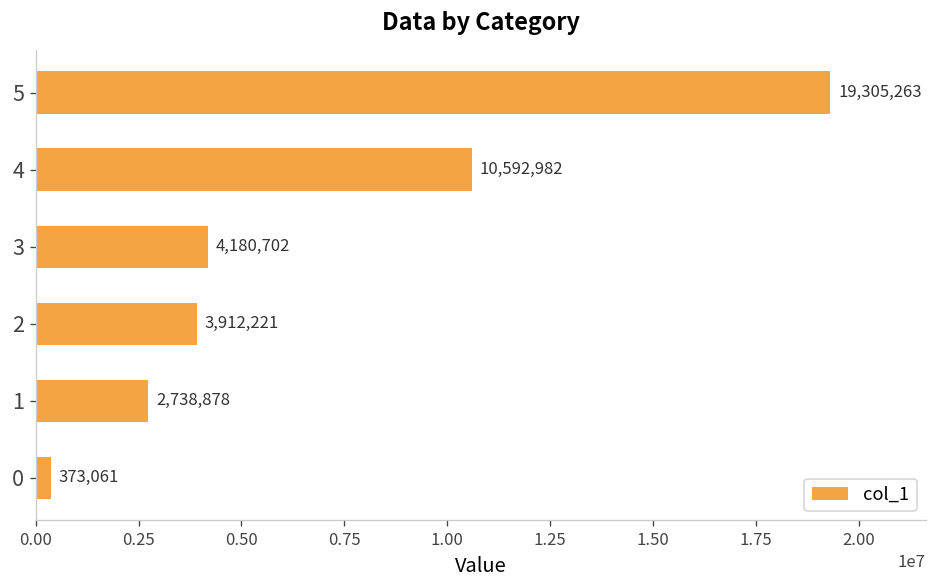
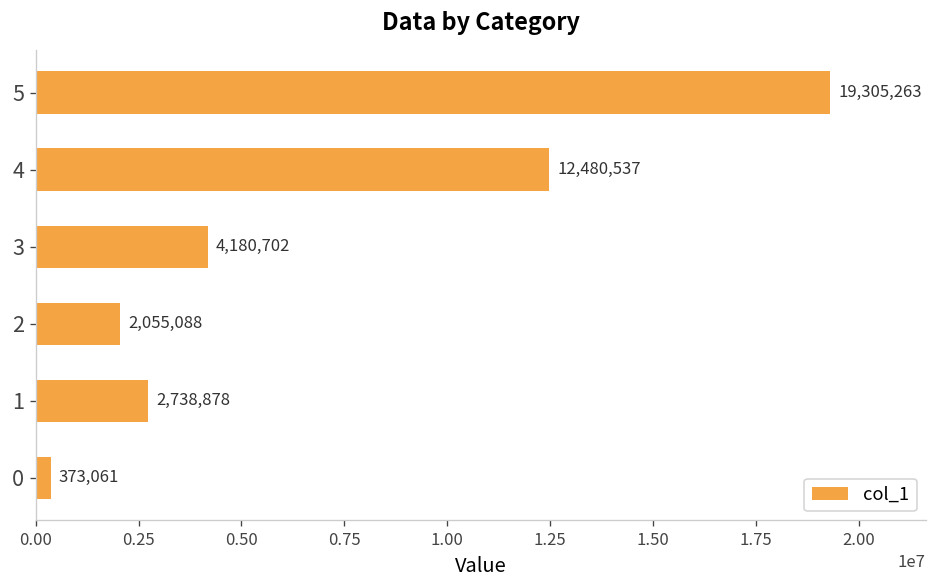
4: 10,592,982 -> 12,480,537
2: 3,912,221 -> 2,055,088
